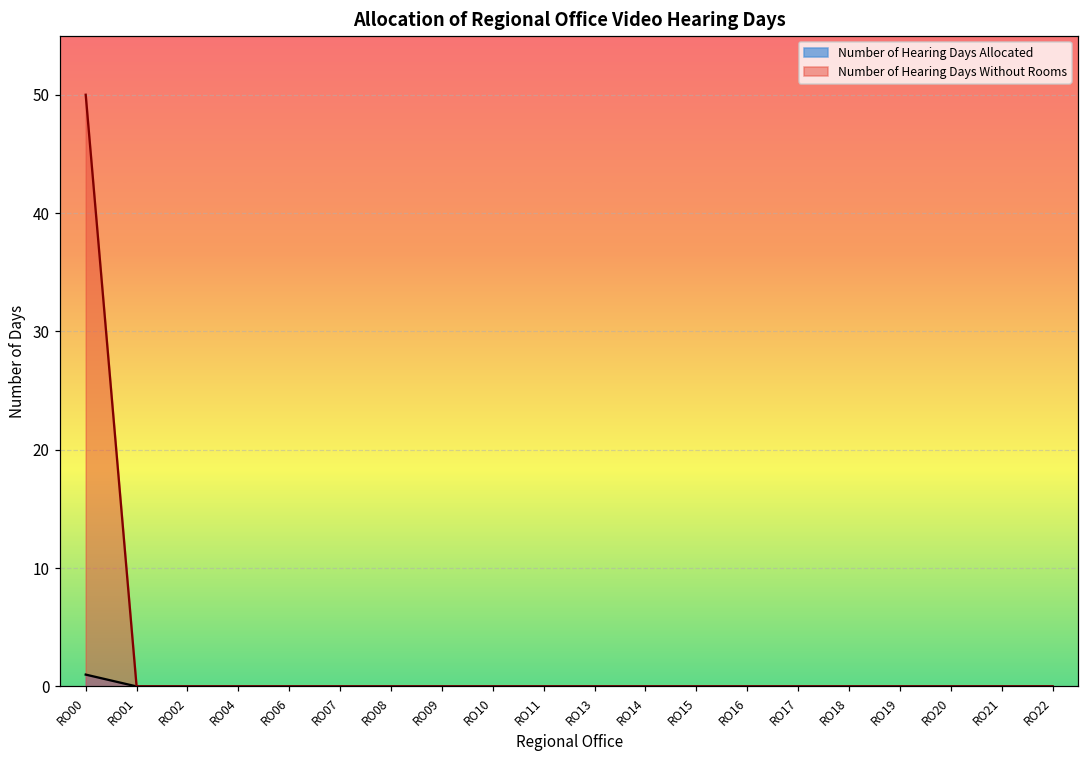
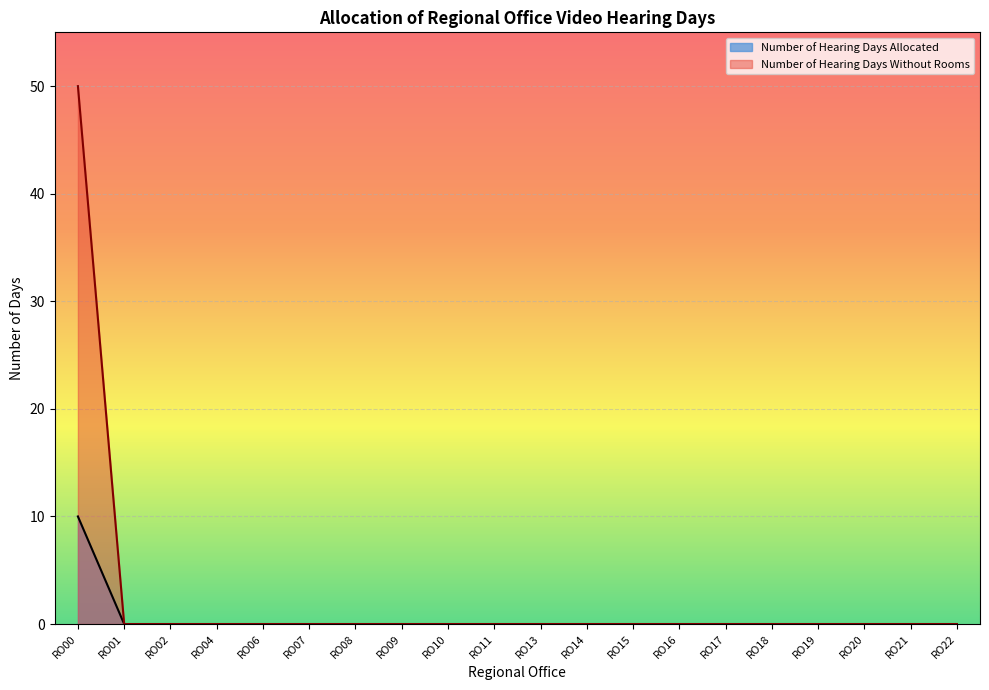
Number of Hearing Days Allocated, RO00: 1 -> 10
